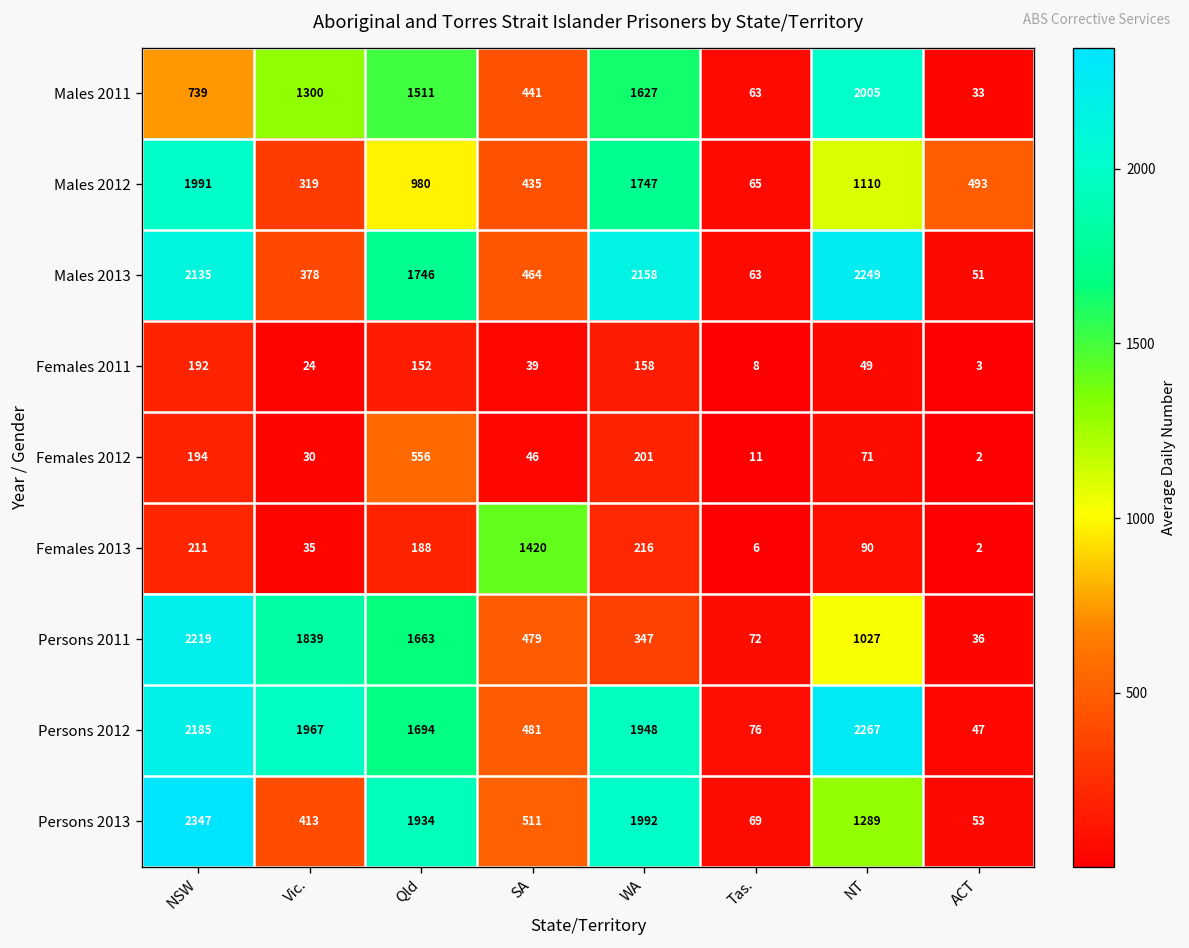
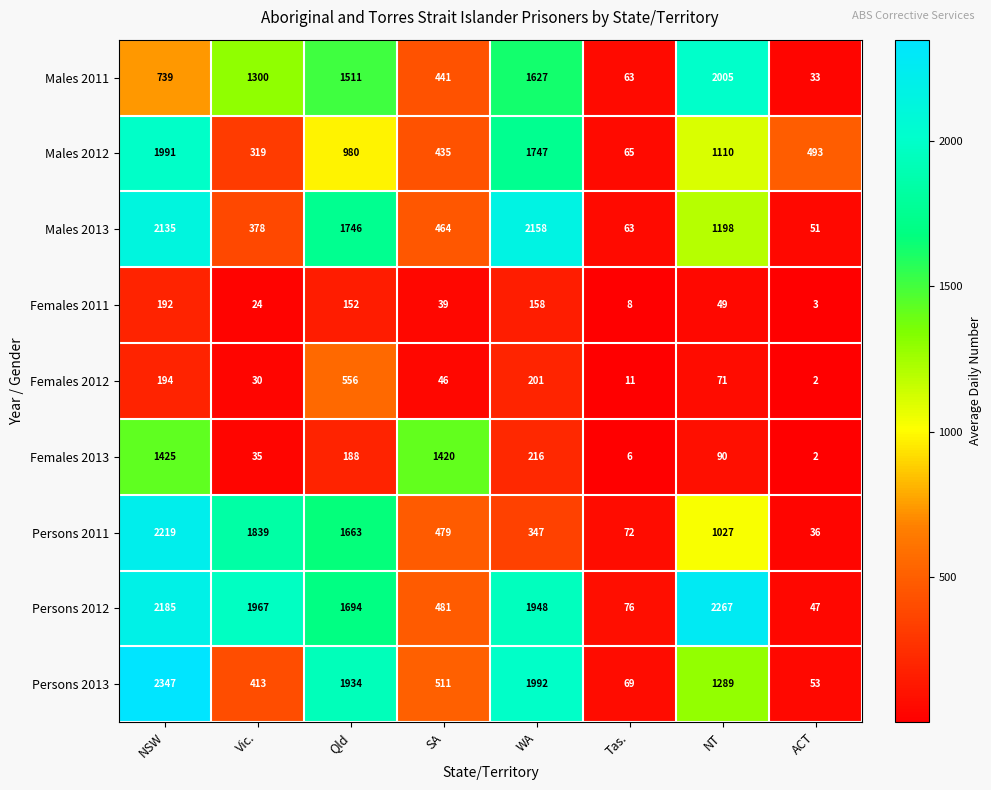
Males 2013, NT: 2249 -> 1198
Females 2013, NSW: 211 -> 1425
